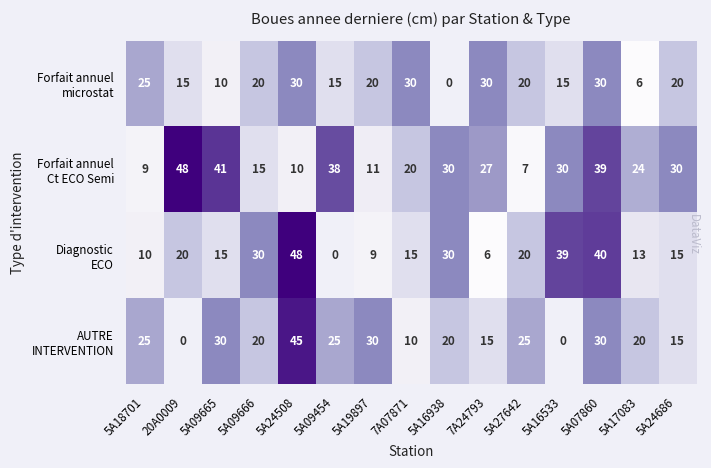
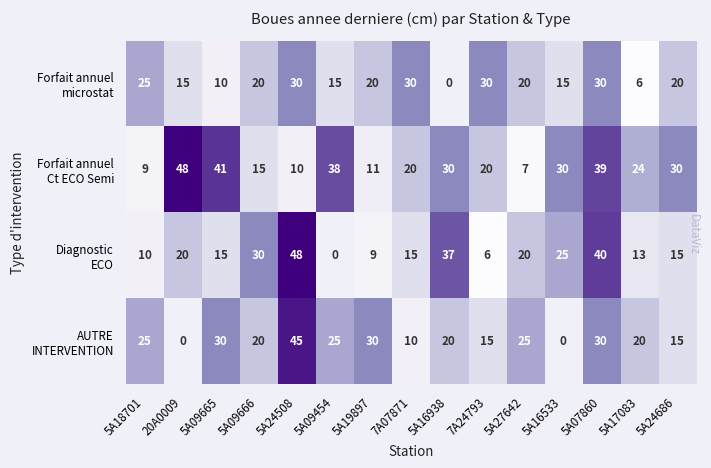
Forfait annuel Ct ECO Semi, 7A24793: 27 -> 20
Diagnostic ECO, 5A16938: 30 -> 37
Diagnostic ECO, 5A16533: 39 -> 25
